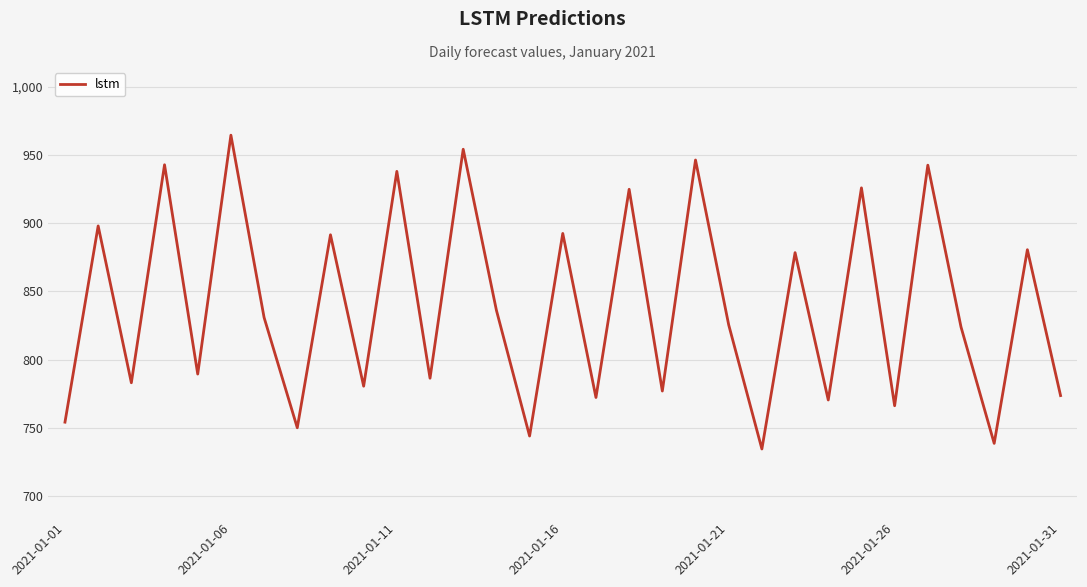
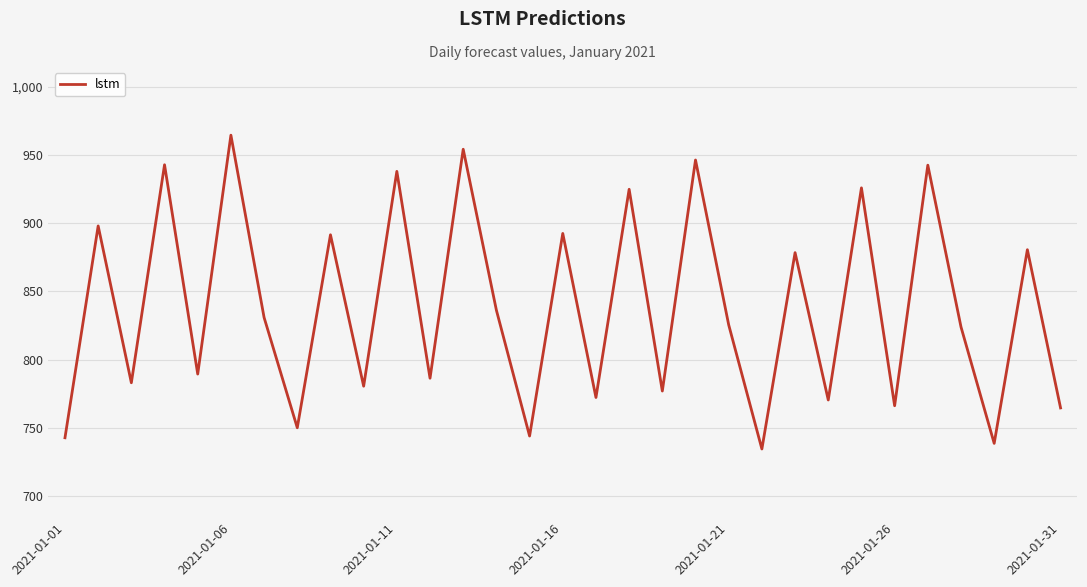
2021-01-01: 754 -> 743
2021-01-31: 774 -> 765
